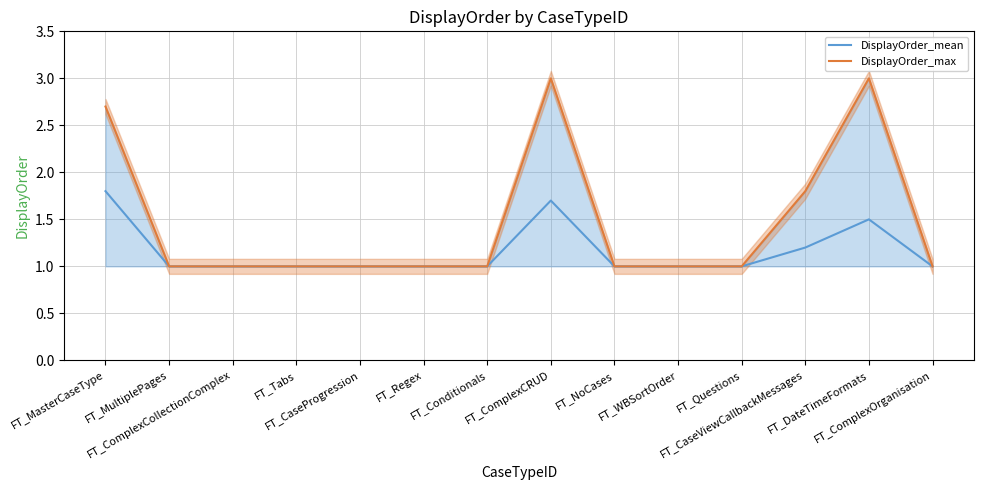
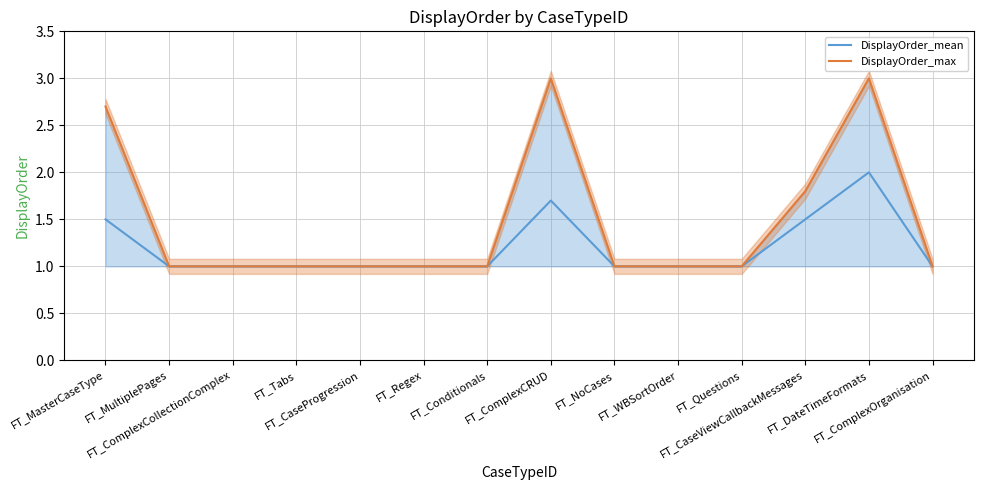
DisplayOrder_mean, FT_MasterCaseType: 1.8 -> 1.5
DisplayOrder_mean, FT_CaseViewCallbackMessages: 1.2 -> 1.5
DisplayOrder_mean, FT_DateTimeFormats: 1.5 -> 2.0
